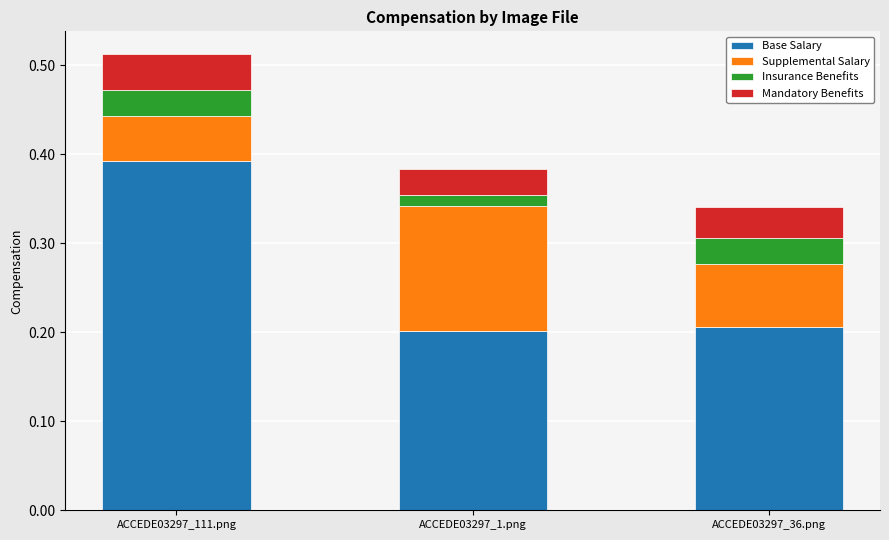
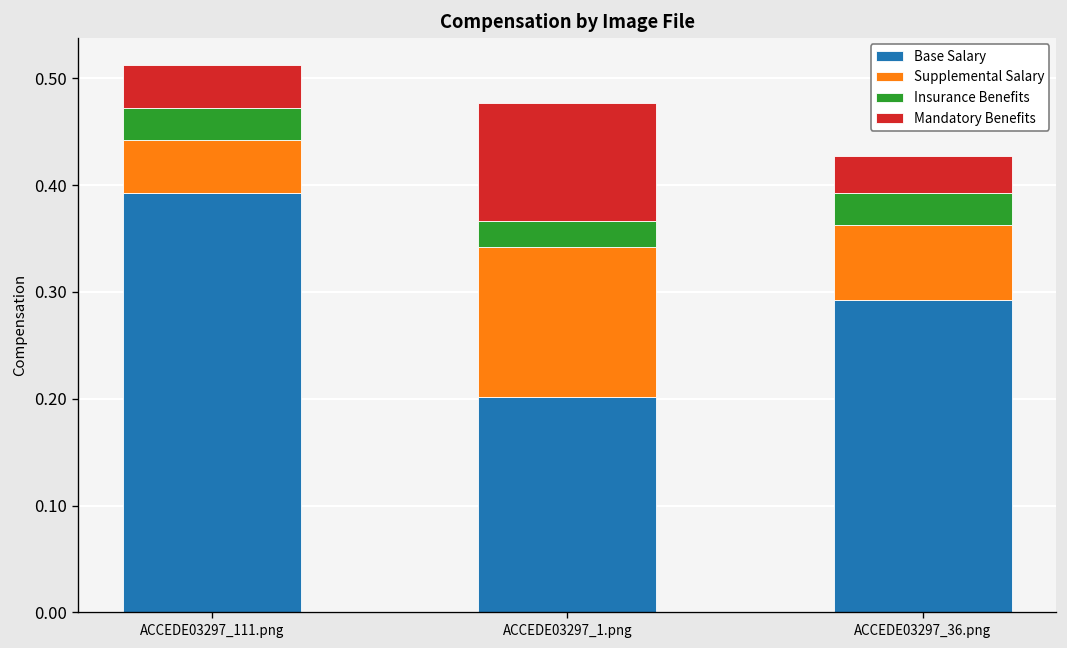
Insurance Benefits, ACCEDE03297_1.png: 0.01 -> 0.03
Mandatory Benefits, ACCEDE03297_1.png: 0.03 -> 0.11
Base Salary, ACCEDE03297_36.png: 0.21 -> 0.29
